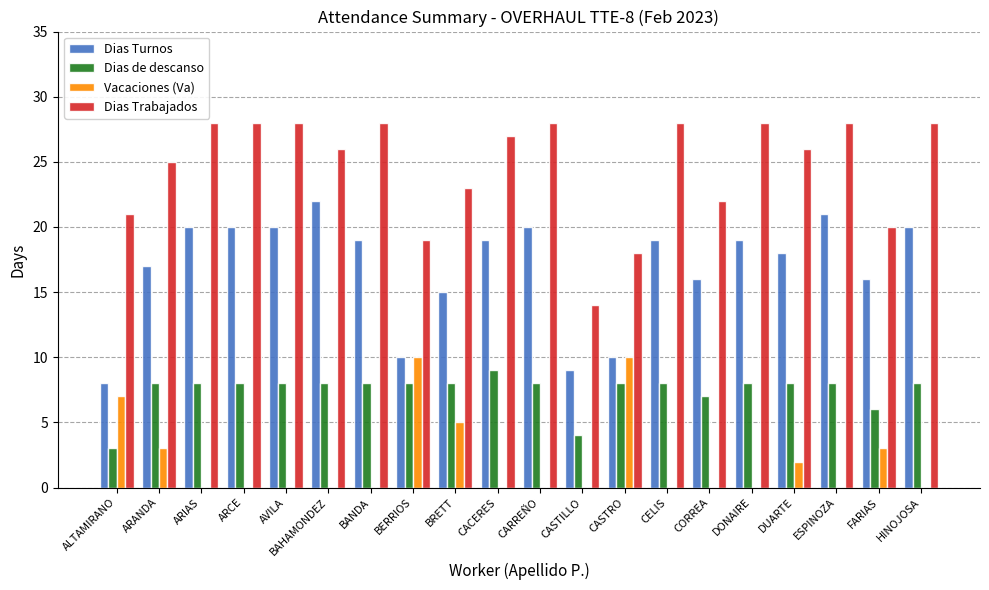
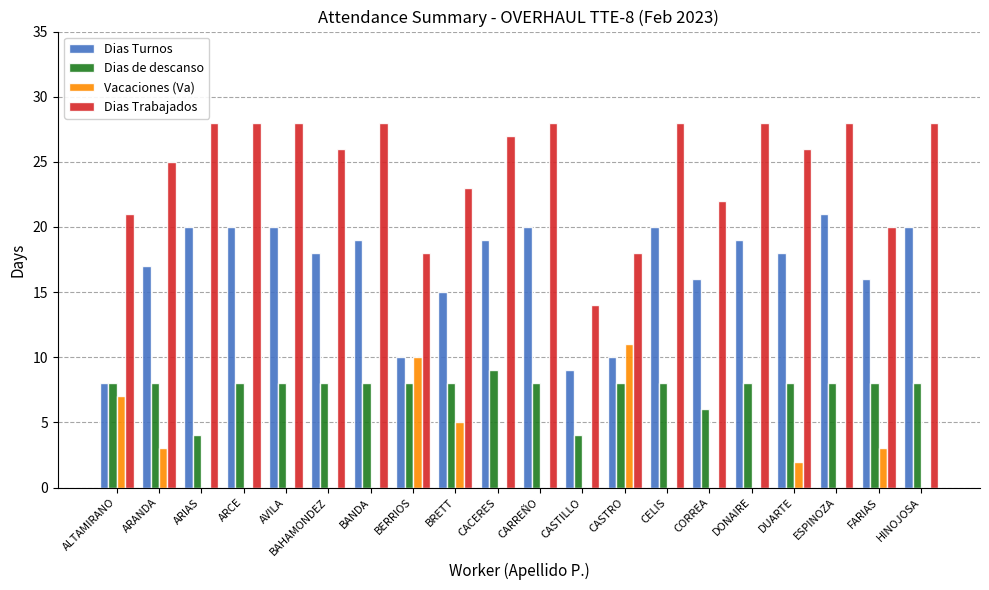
Dias de descanso, ALTAMIRANO: 3 -> 8
Dias de descanso, ARIAS: 8 -> 4
Dias Turnos, BAHAMONDEZ: 22 -> 18
Dias Trabajados, BERRIOS: 19 -> 18
Vacaciones (Va), CASTRO: 10 -> 11
Dias Turnos, CELIS: 19 -> 20
Dias de descanso, CORREA: 7 -> 6
Dias de descanso, FARIAS: 6 -> 8
